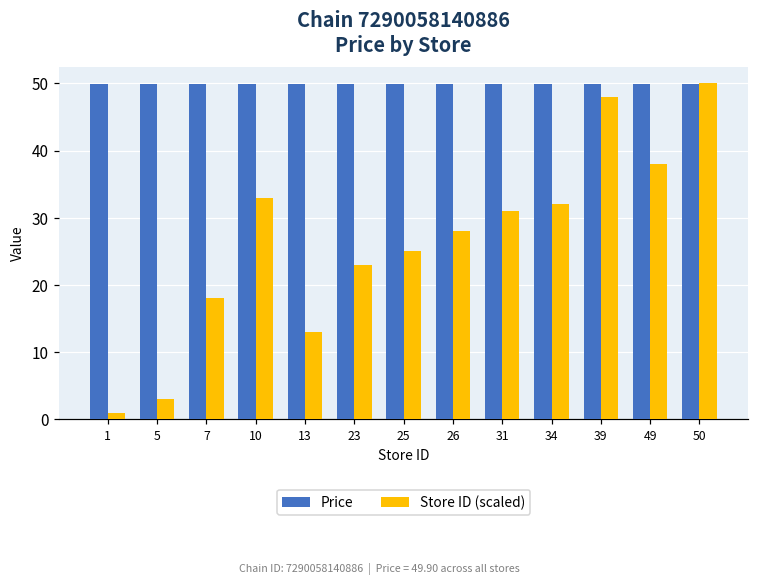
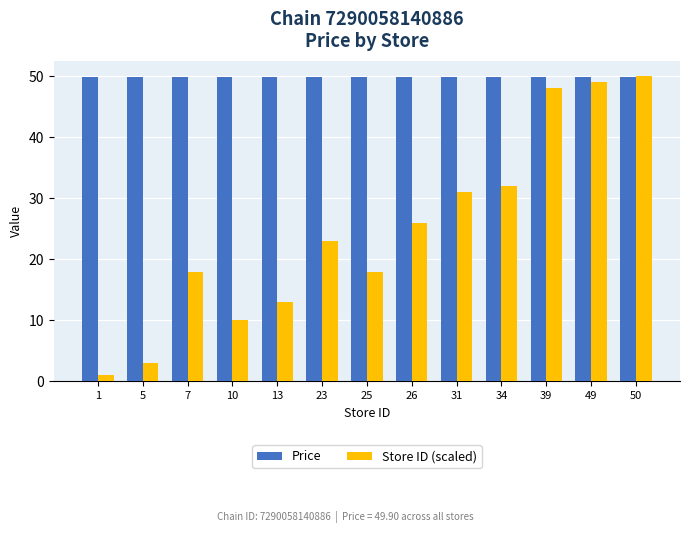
Store ID (scaled), 10: 33 -> 10
Store ID (scaled), 25: 25 -> 18
Store ID (scaled), 26: 28 -> 26
Store ID (scaled), 49: 38 -> 49
